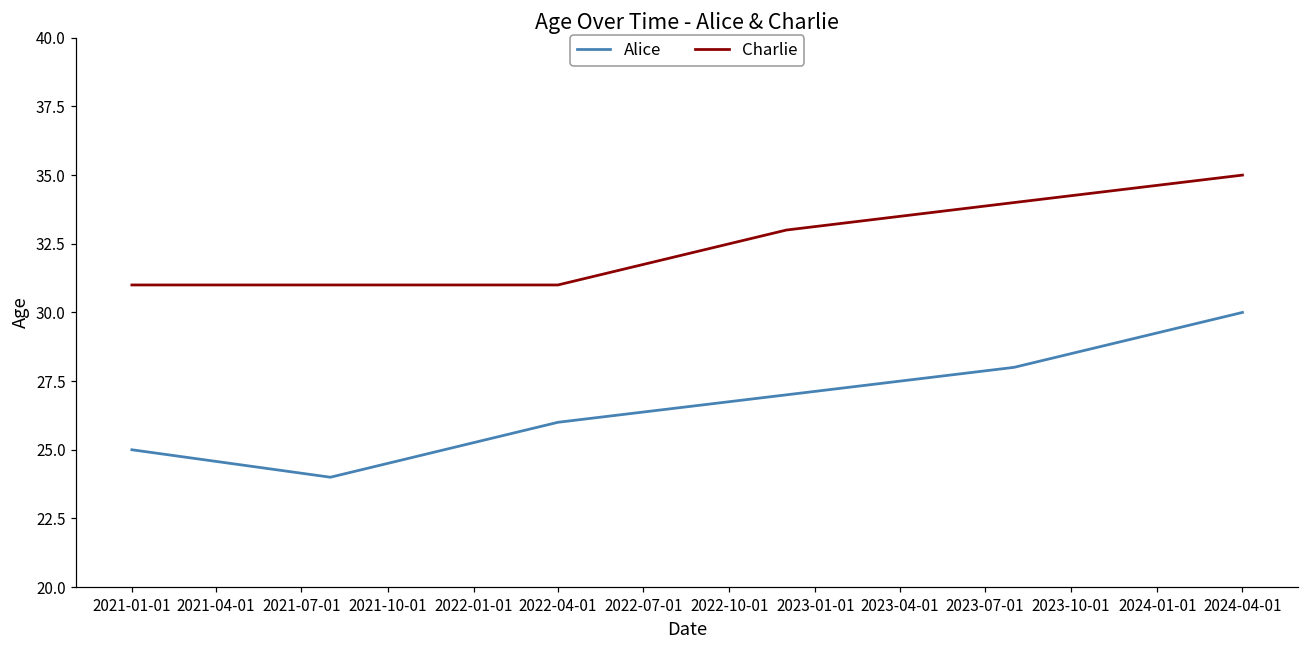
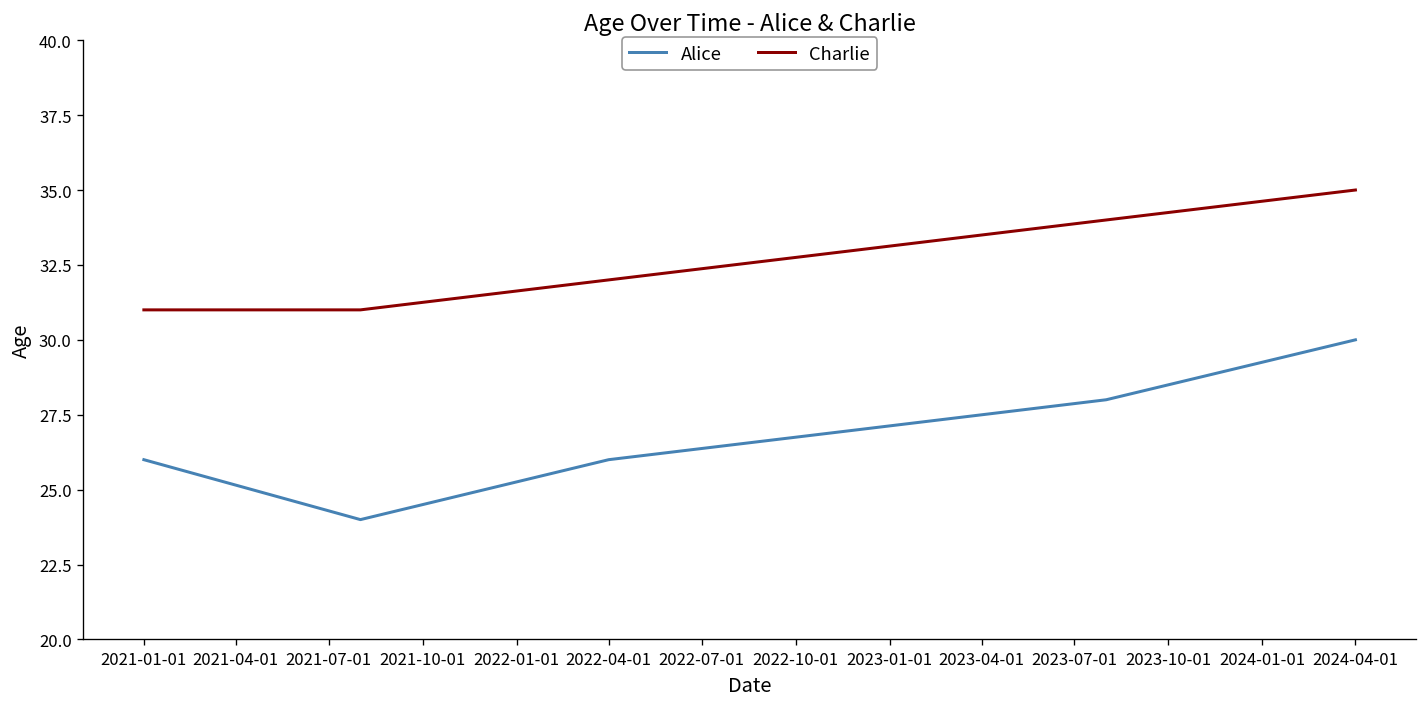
Alice, 2021-01-01: 25 -> 26
Charlie, 2022-04-01: 31 -> 32
